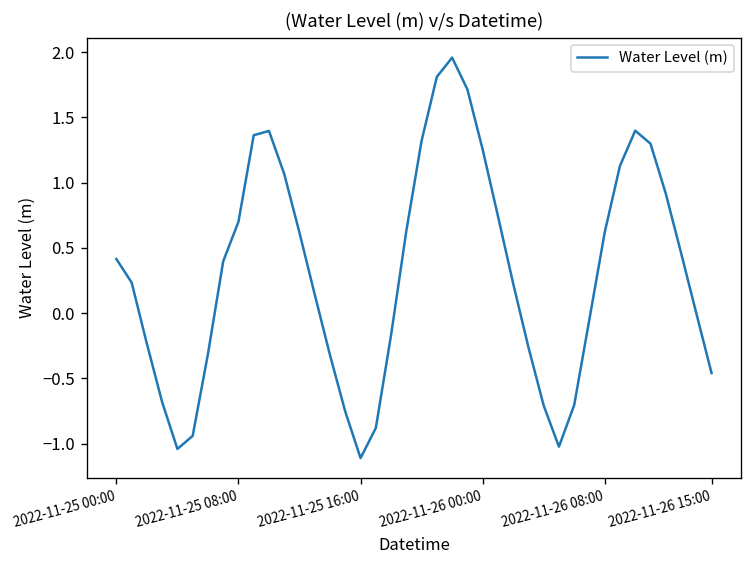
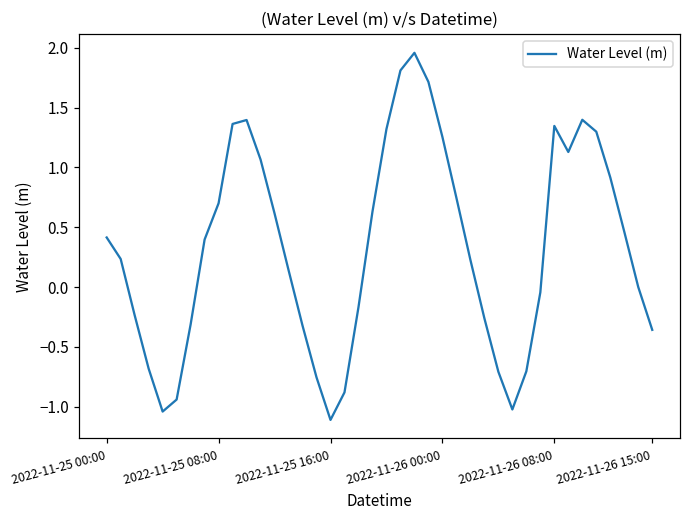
2022-11-26 08:00: 0.62 -> 1.35
2022-11-26 15:00: -0.46 -> -0.36
